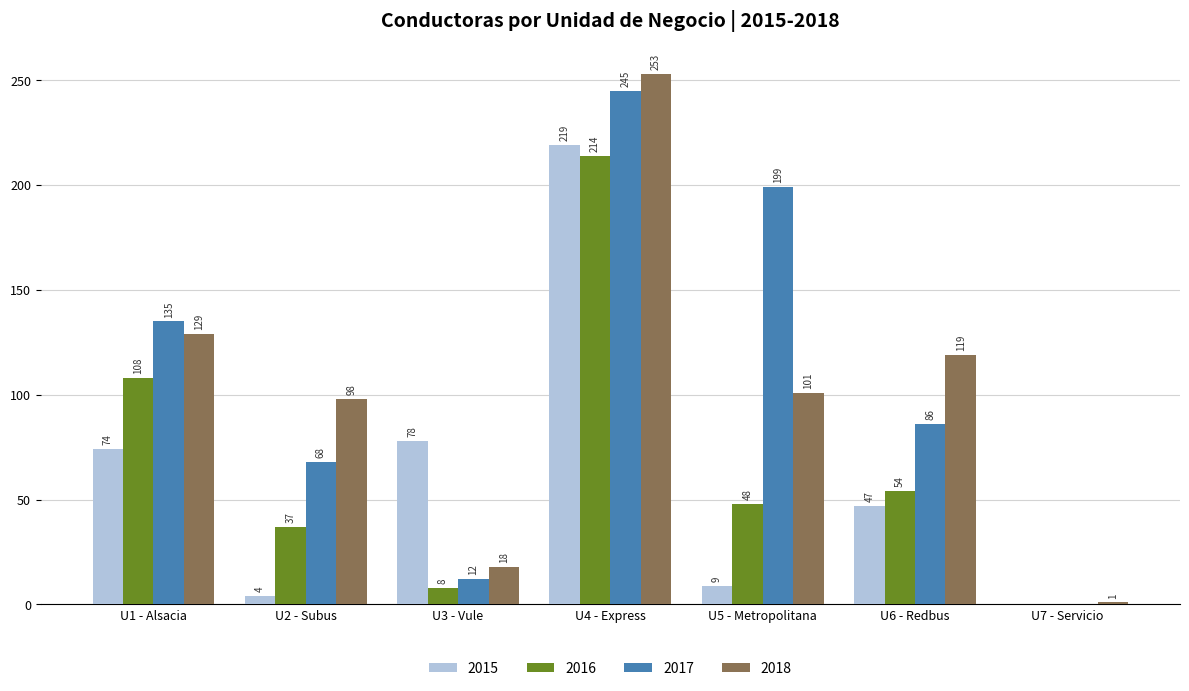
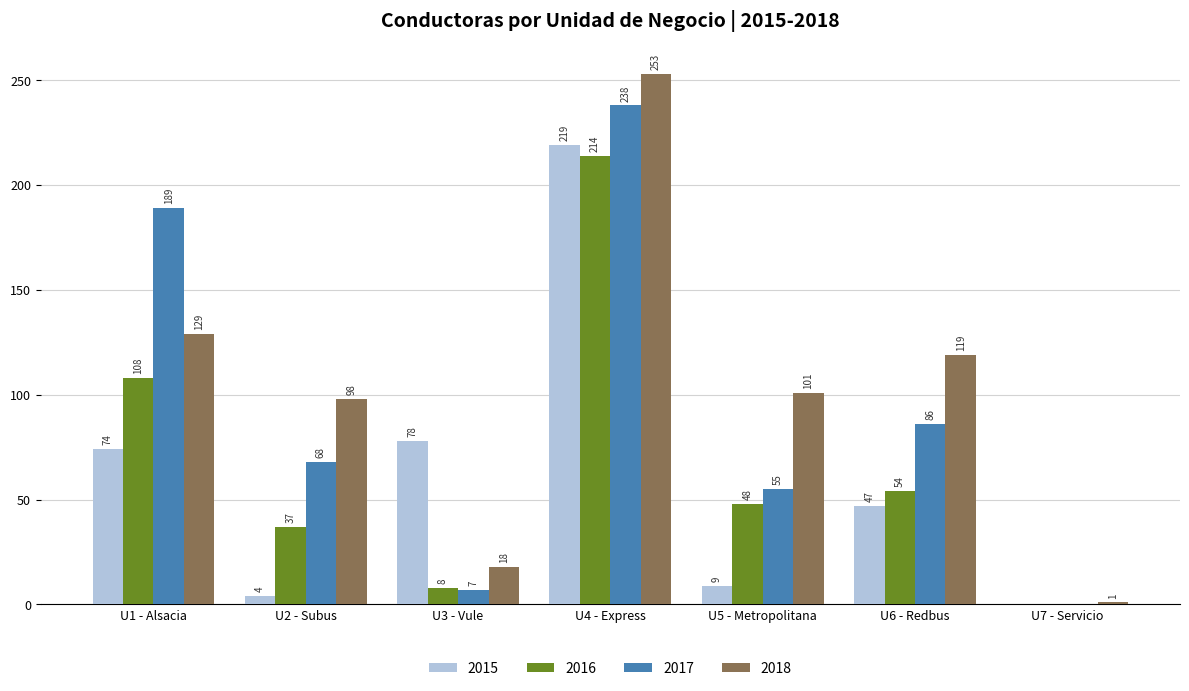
2017, U1 - Alsacia: 135 -> 189
2017, U3 - Vule: 12 -> 7
2017, U4 - Express: 245 -> 238
2017, U5 - Metropolitana: 199 -> 55
